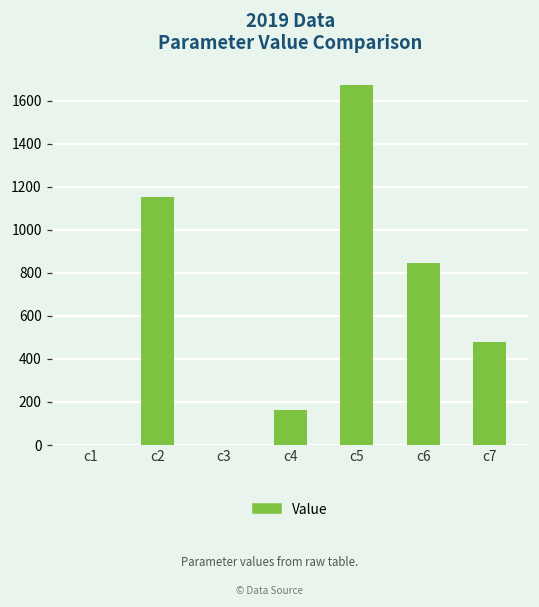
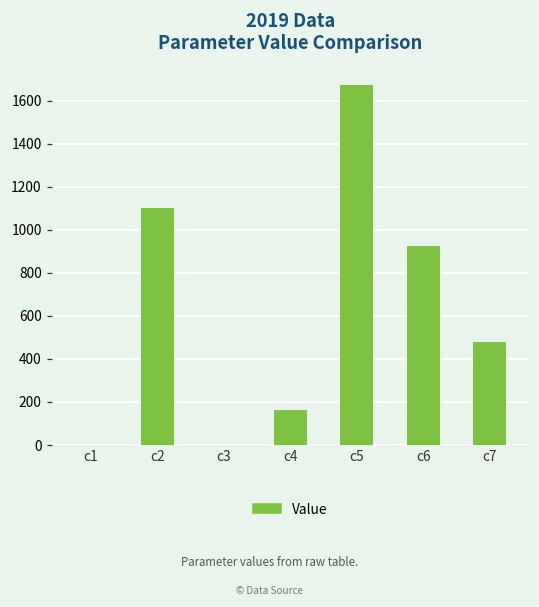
c2: 1150 -> 1100
c6: 850 -> 920
